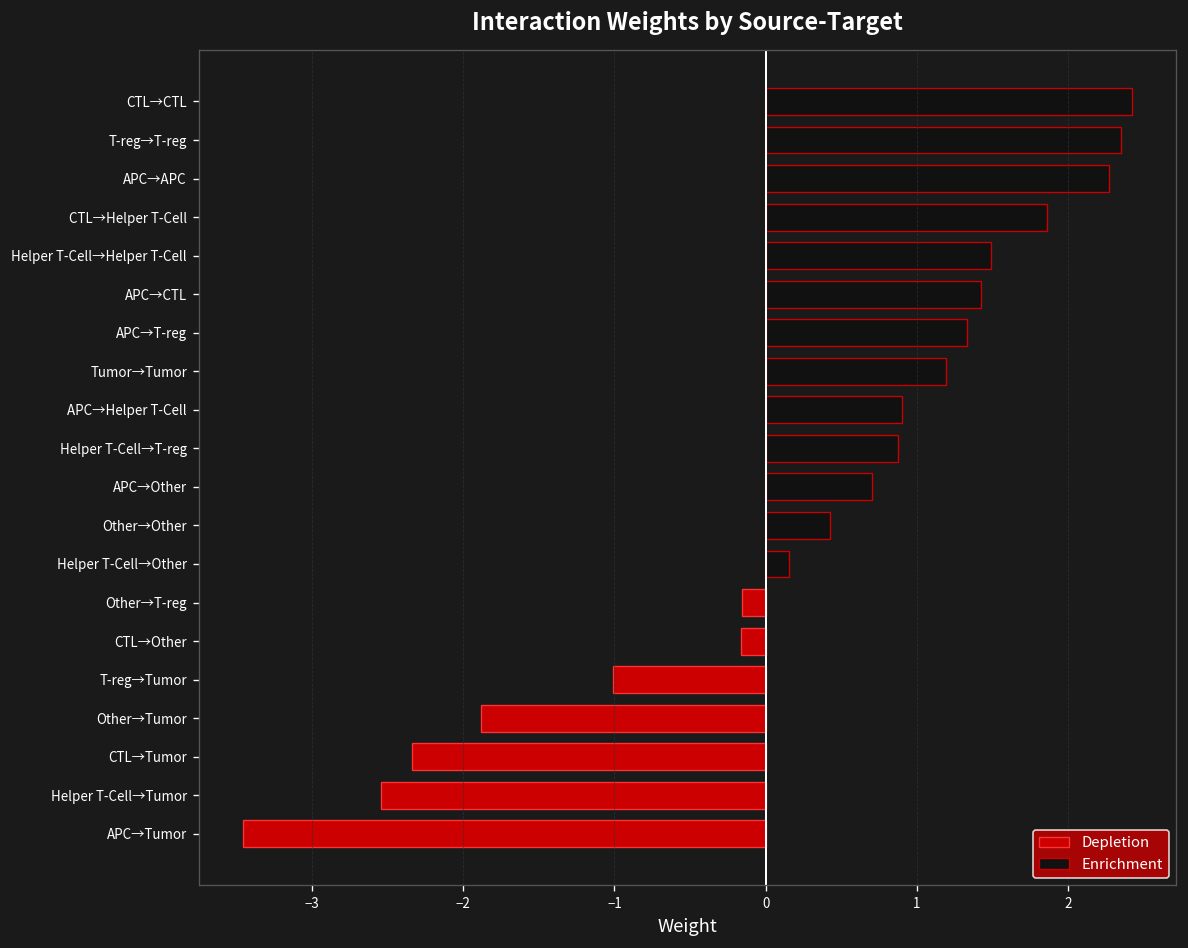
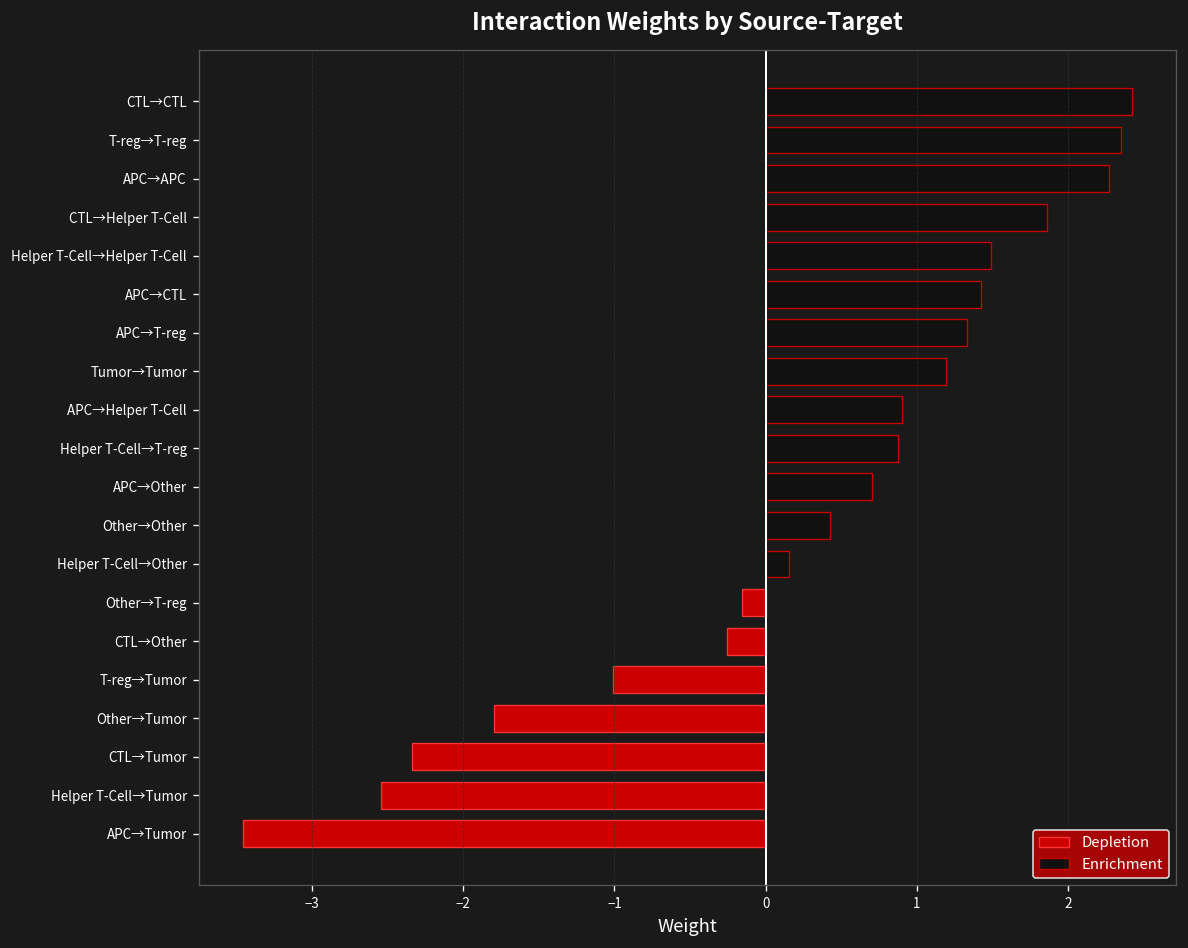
Depletion, CTL→Other: -0.16 -> -0.25
Depletion, Other→Tumor: -1.88 -> -1.79
